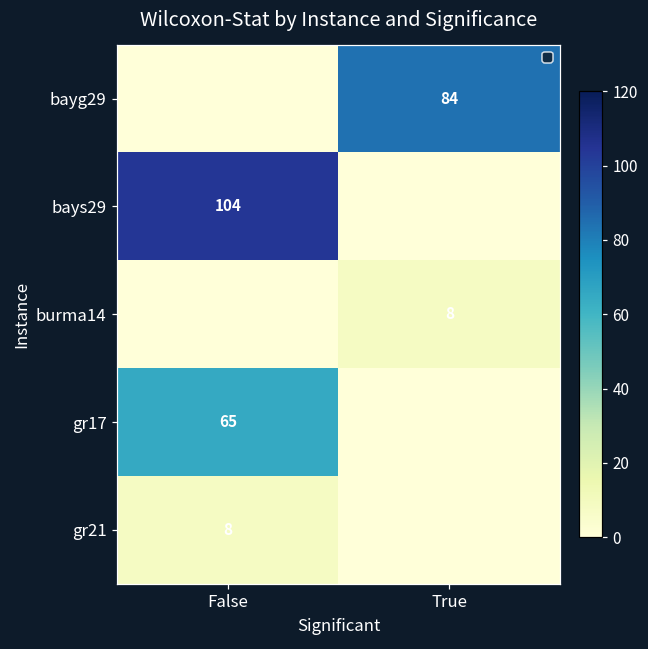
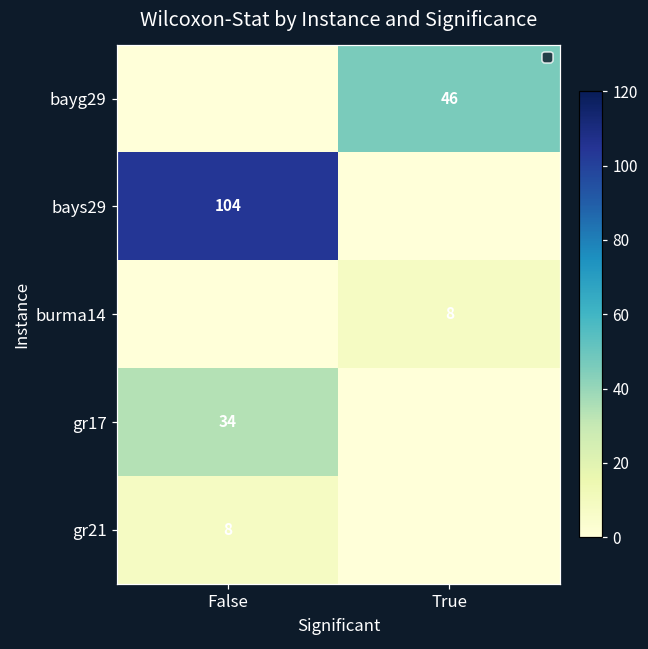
bayg29, True: 84 -> 46
gr17, False: 65 -> 34
